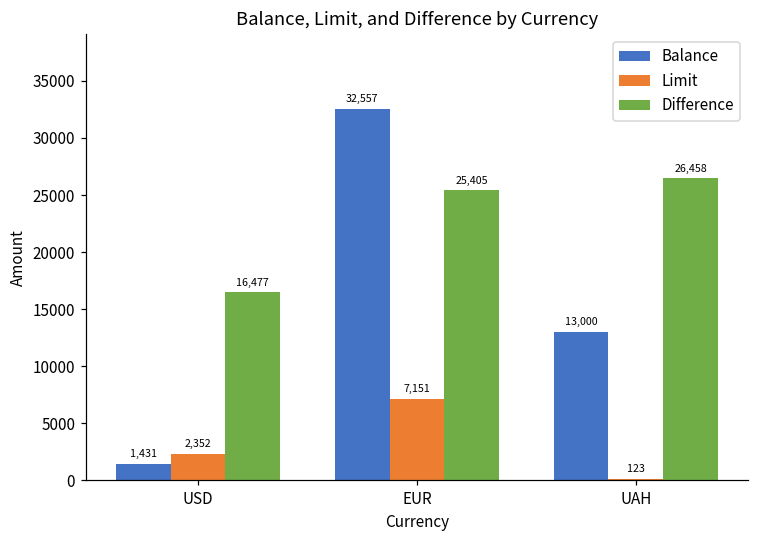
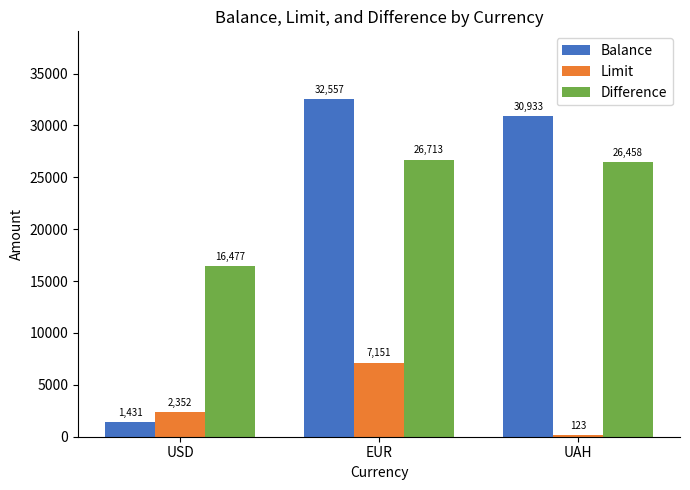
Difference, EUR: 25,405 -> 26,713
Balance, UAH: 13,000 -> 30,933
